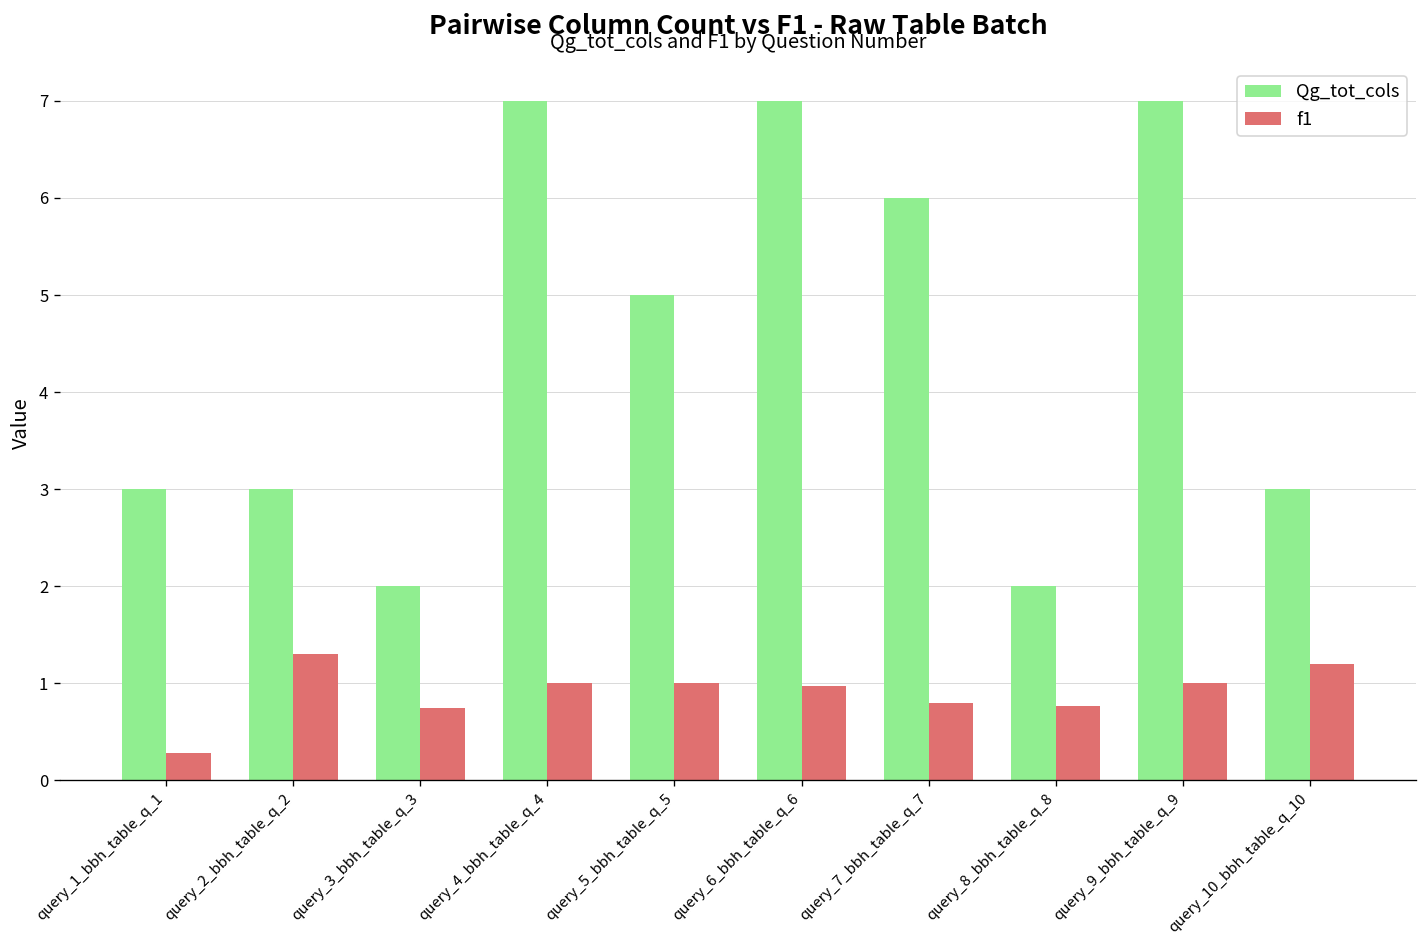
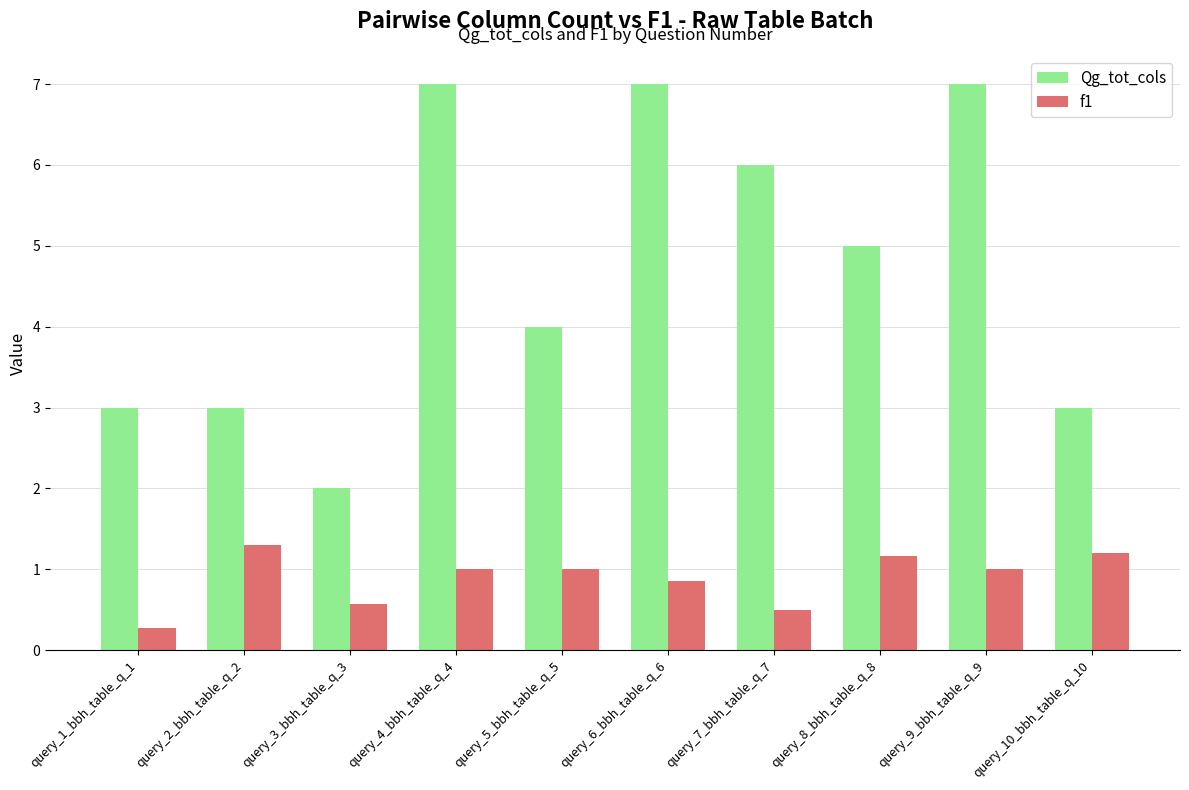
f1, query_3_bbh_table_q_3: 0.7 -> 0.6
Qg_tot_cols, query_5_bbh_table_q_5: 5 -> 4
f1, query_6_bbh_table_q_6: 1.0 -> 0.9
f1, query_7_bbh_table_q_7: 0.8 -> 0.5
Qg_tot_cols, query_8_bbh_table_q_8: 2 -> 5
f1, query_8_bbh_table_q_8: 0.8 -> 1.2
